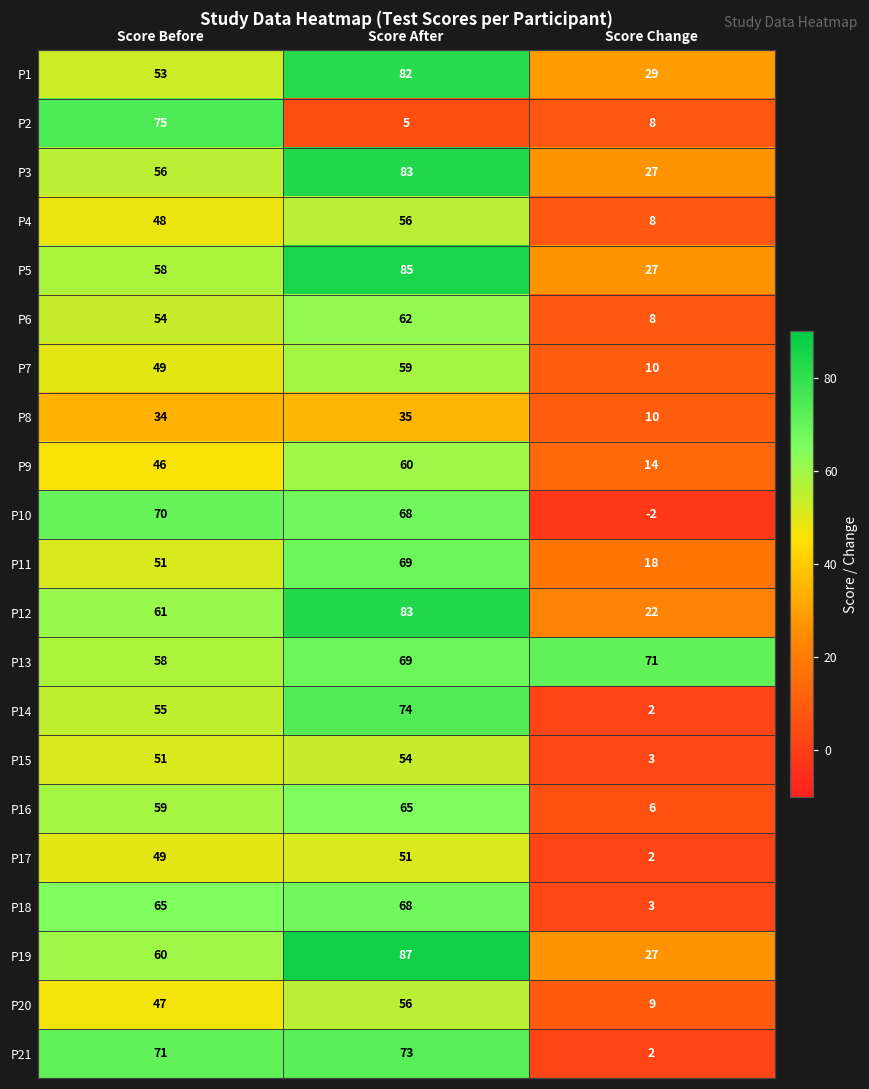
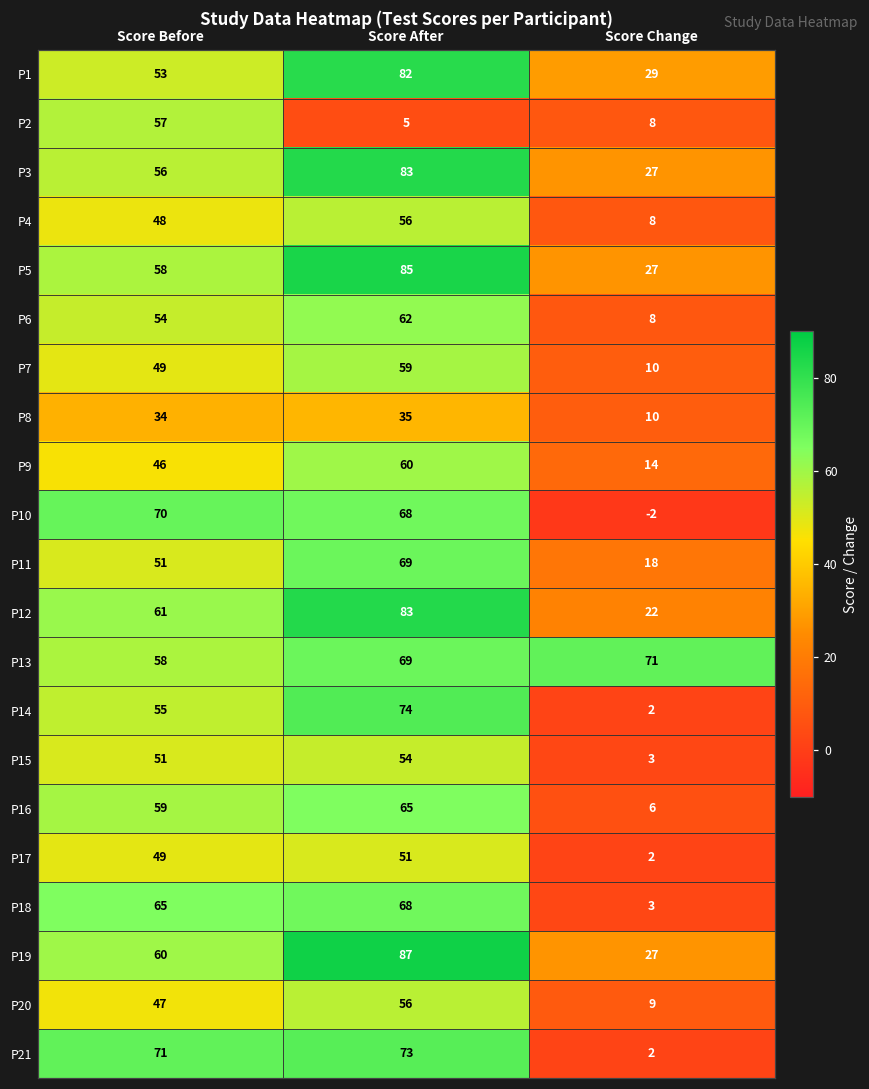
P2, Score Before: 75 -> 57
